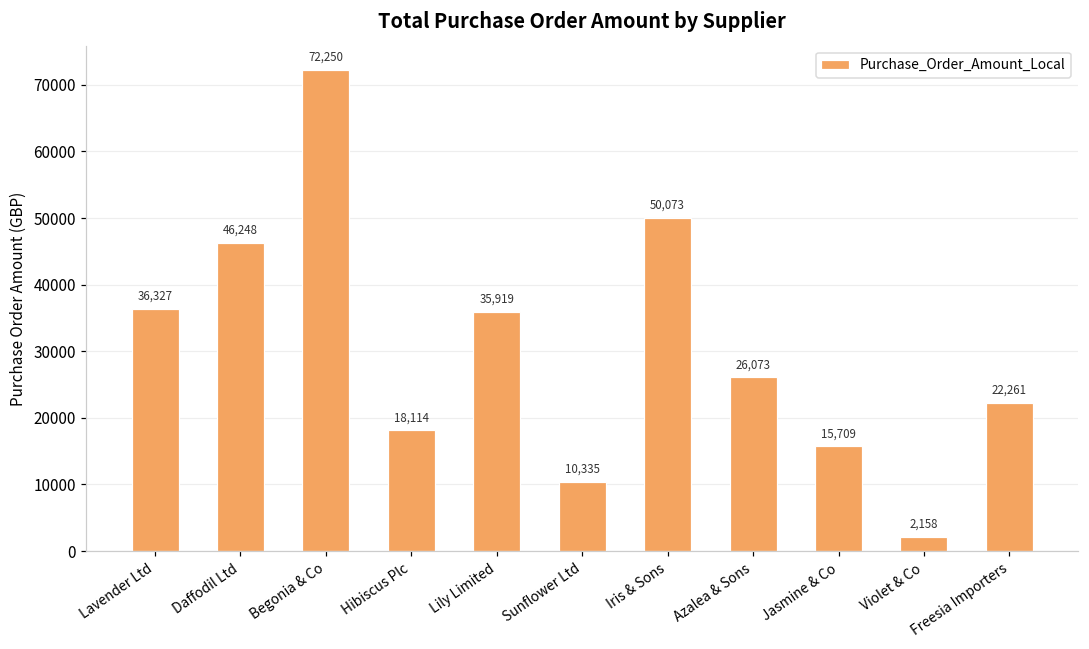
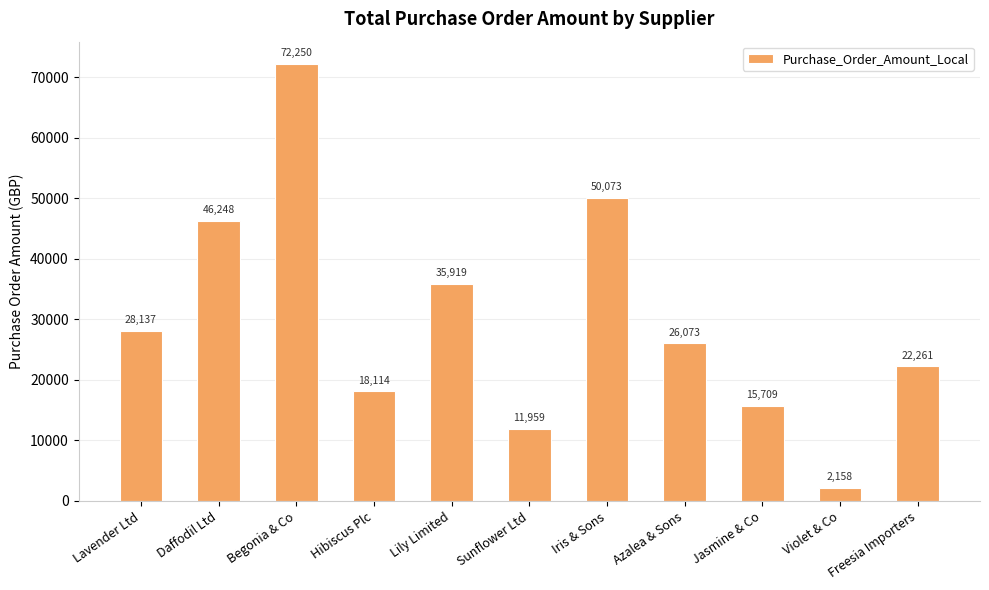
Lavender Ltd: 36,327 -> 28,137
Sunflower Ltd: 10,335 -> 11,959
